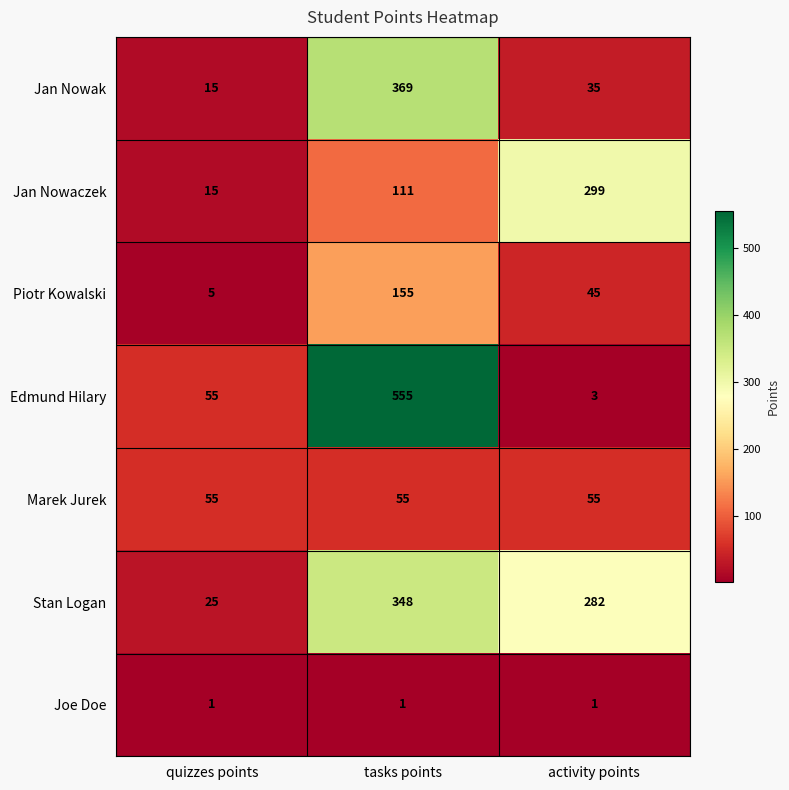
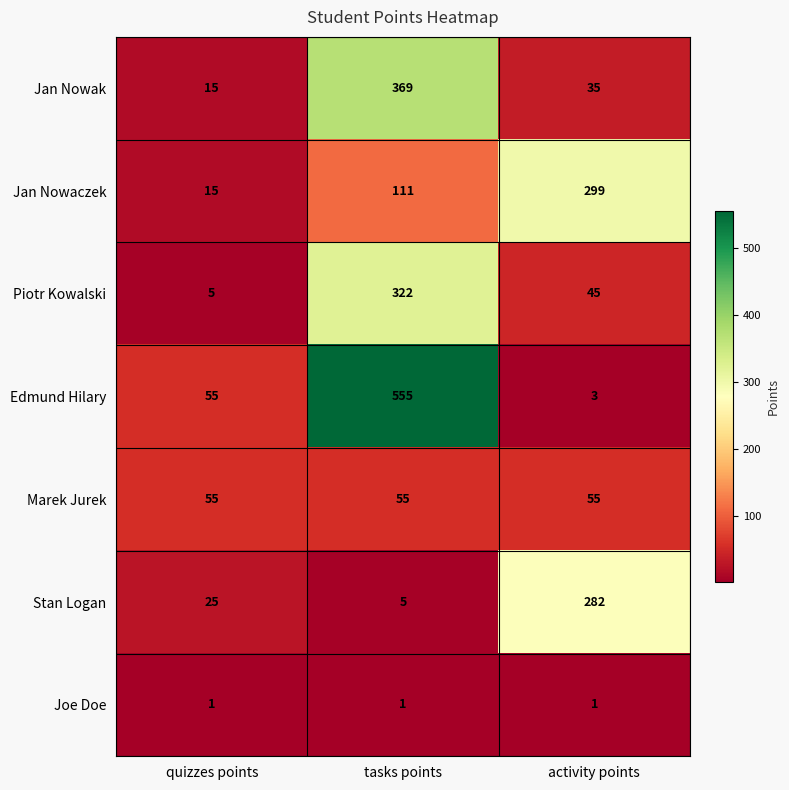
Piotr Kowalski, tasks points: 155 -> 322
Stan Logan, tasks points: 348 -> 5
